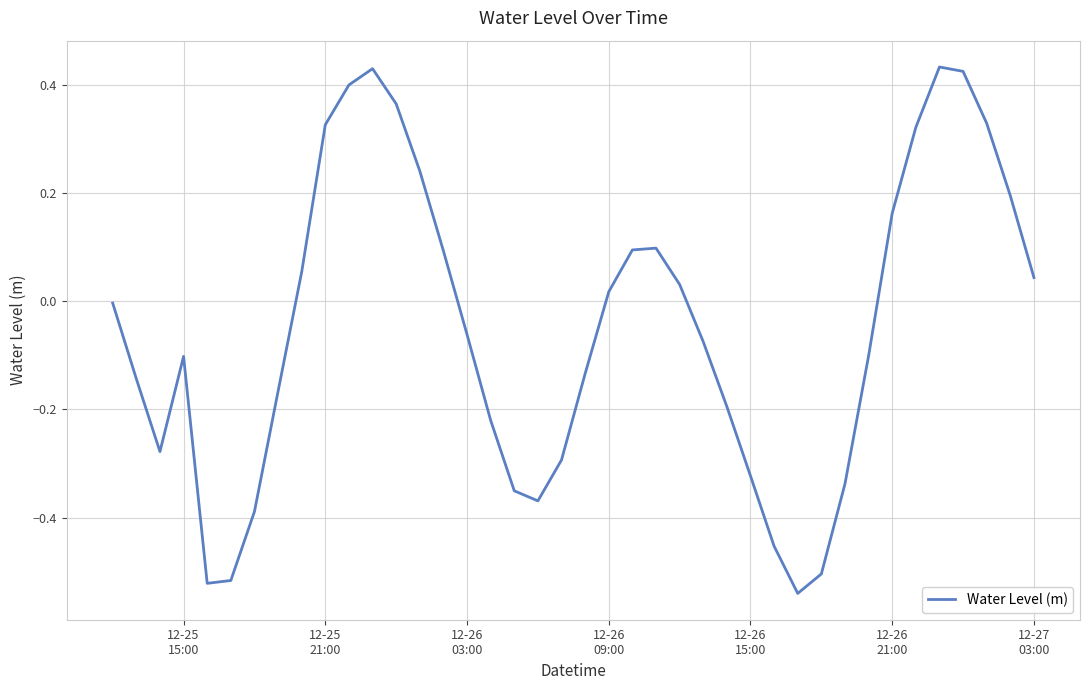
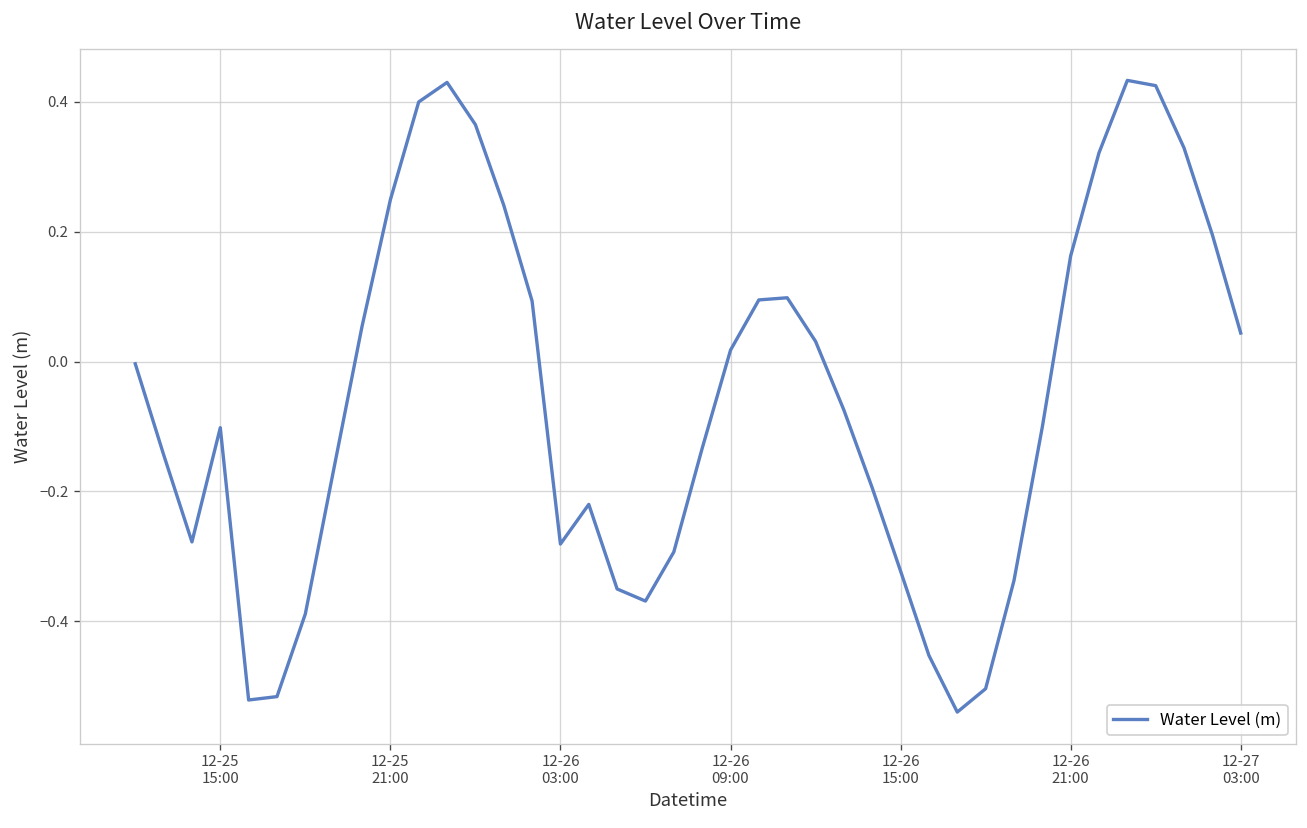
12-25 21:00: 0.33 -> 0.25
12-26 03:00: -0.06 -> -0.28
